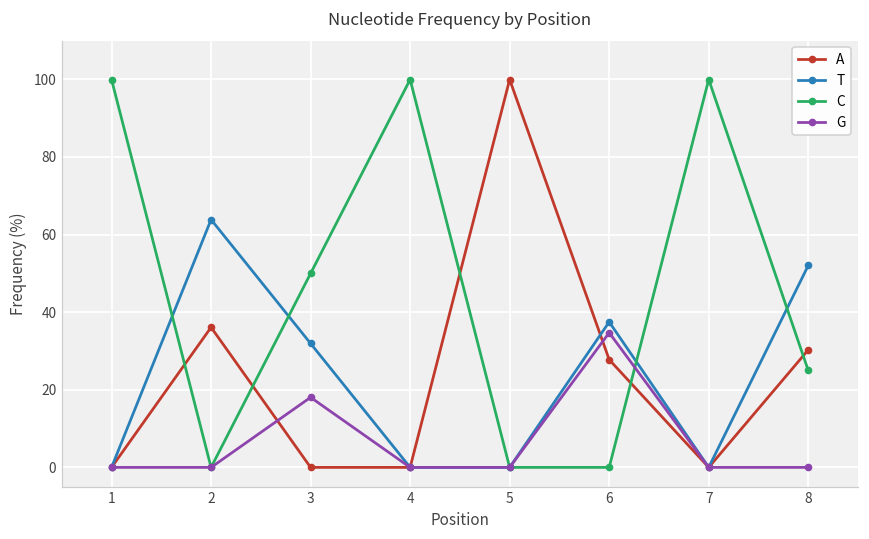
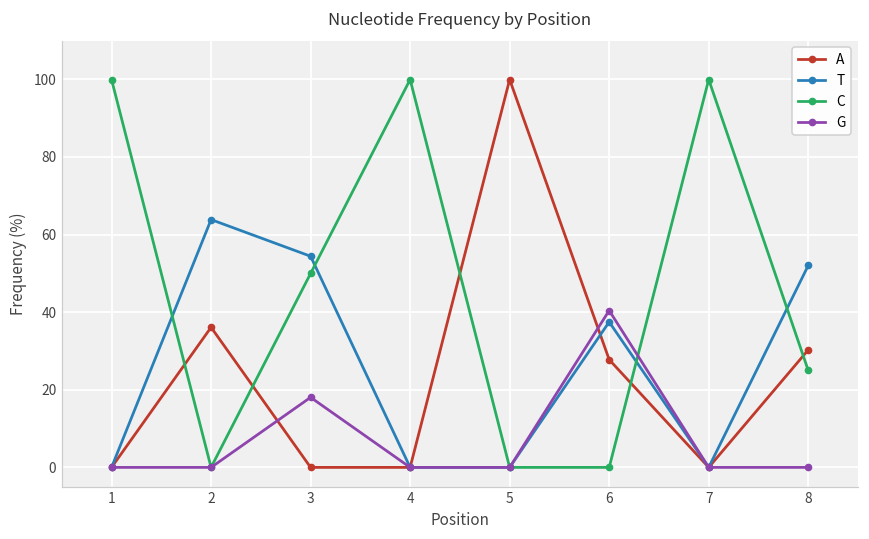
T, 3: 32 -> 54
G, 6: 35 -> 40
